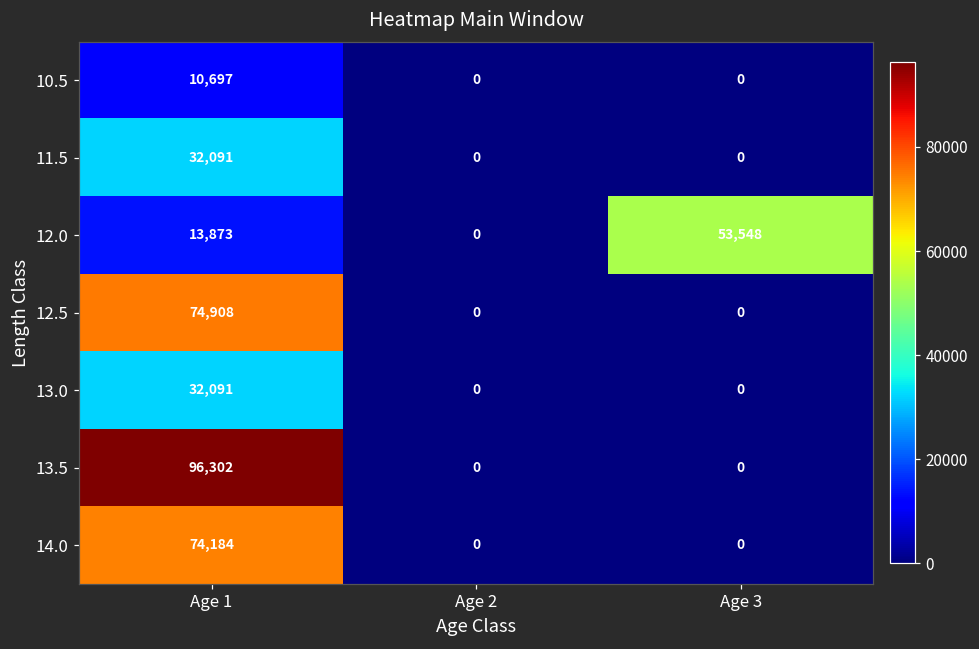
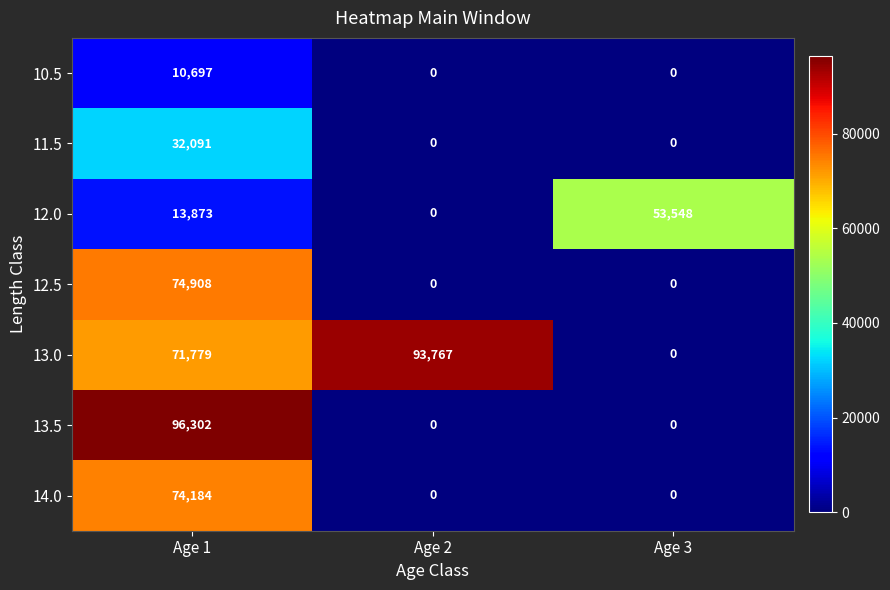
13.0, Age 1: 32,091 -> 71,779
13.0, Age 2: 0 -> 93,767
